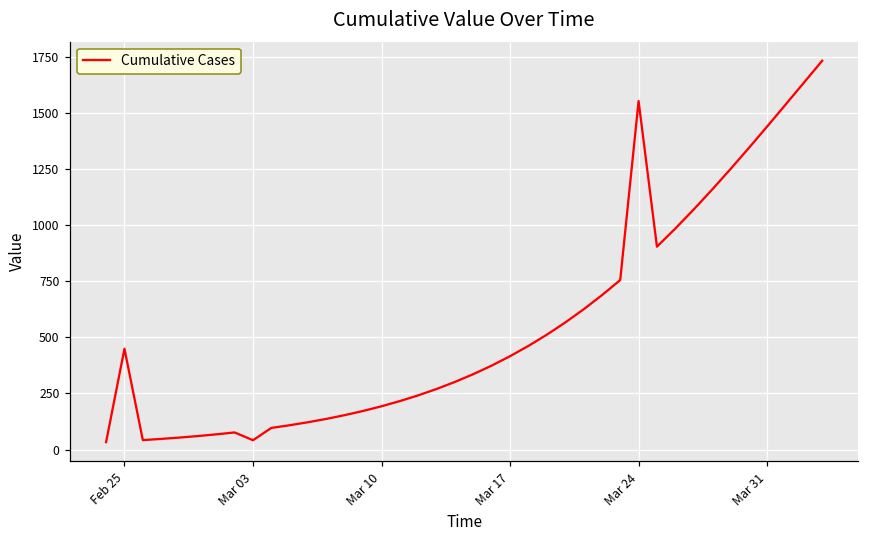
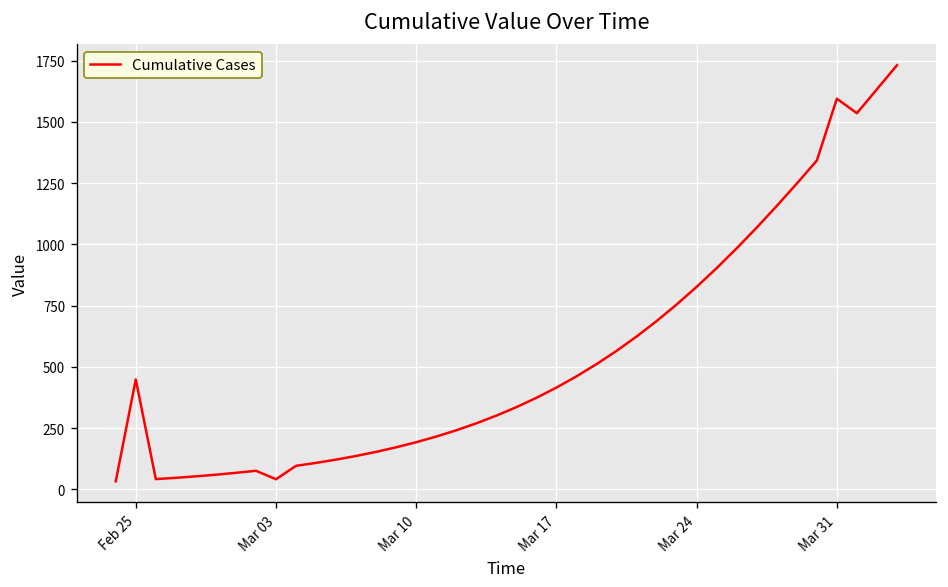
Mar 24: 1550 -> 830
Mar 31: 1440 -> 1600
